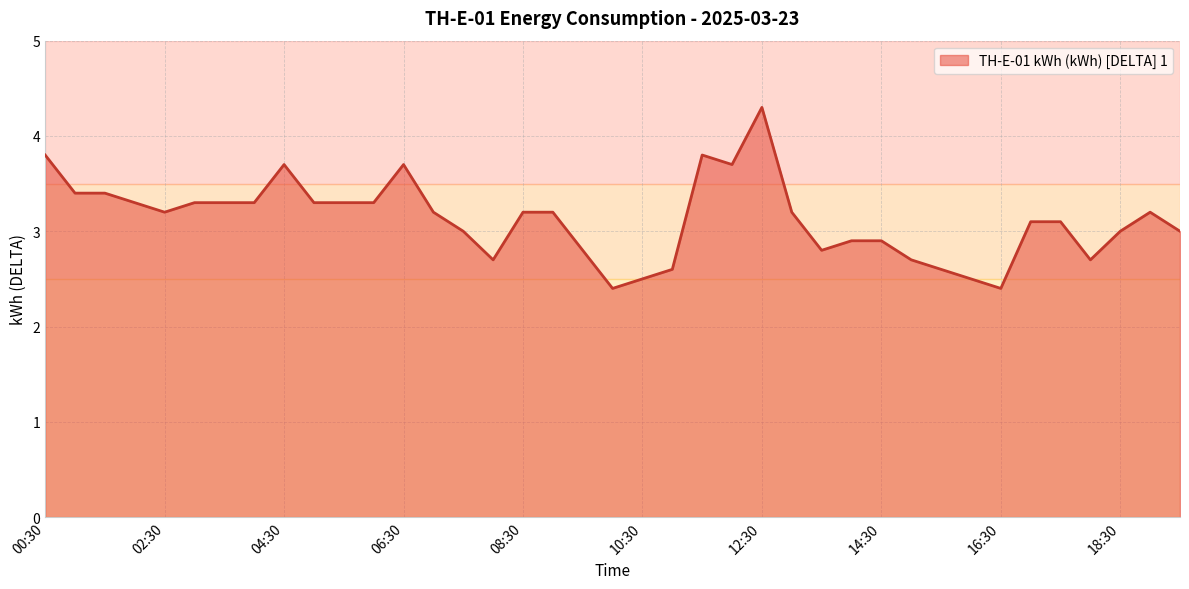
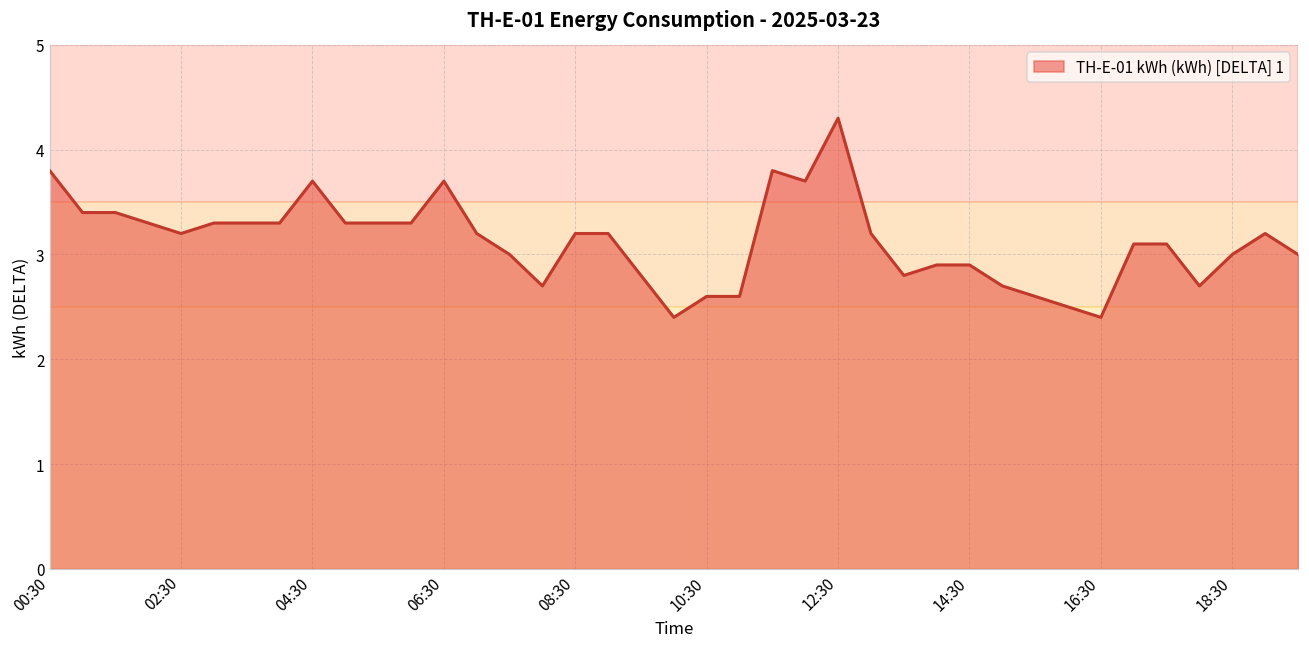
10:30: 2.5 -> 2.6
